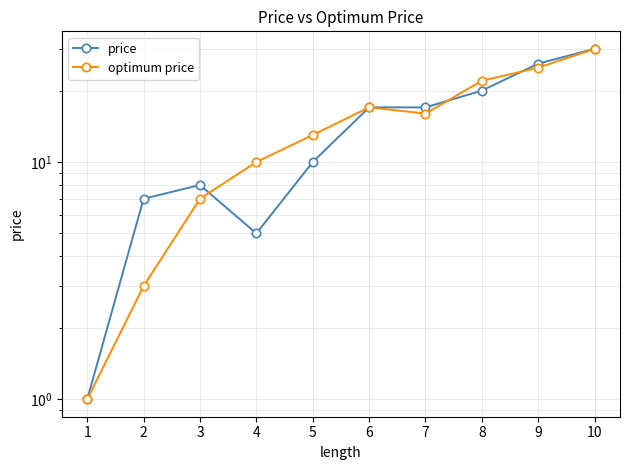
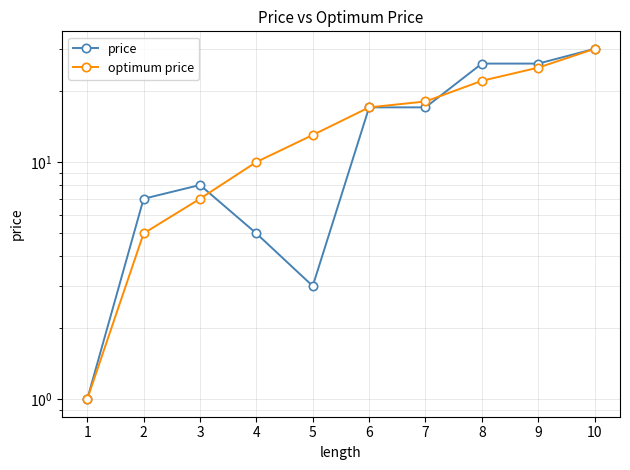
optimum price, 2: 3 -> 5
price, 5: 10 -> 3
optimum price, 7: 16 -> 18
price, 8: 20 -> 26
